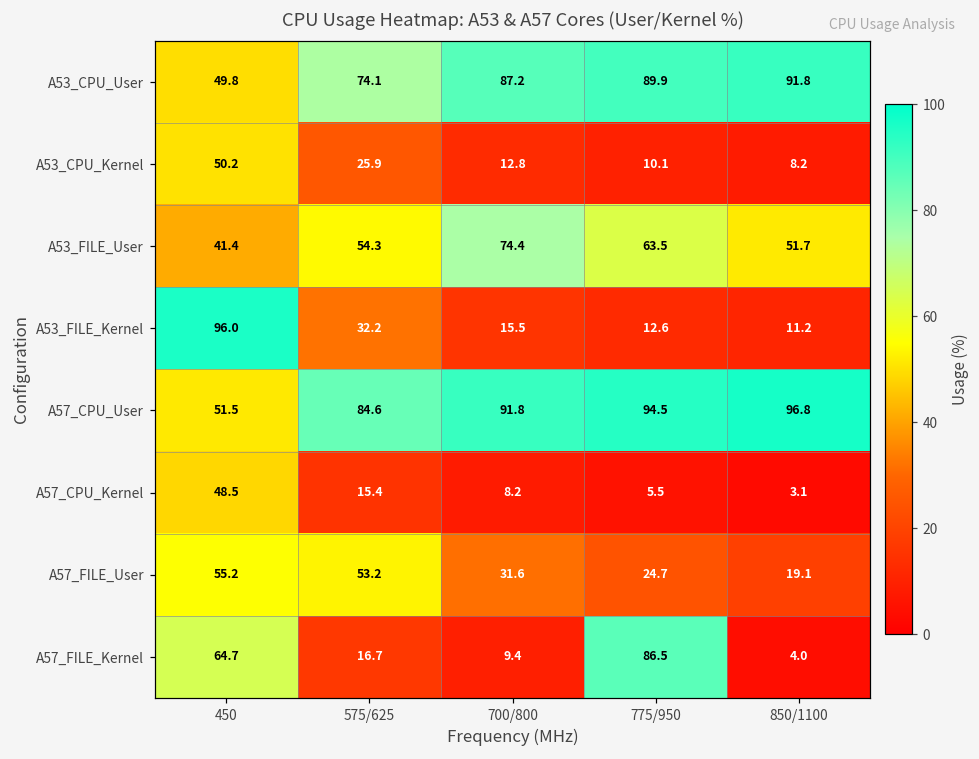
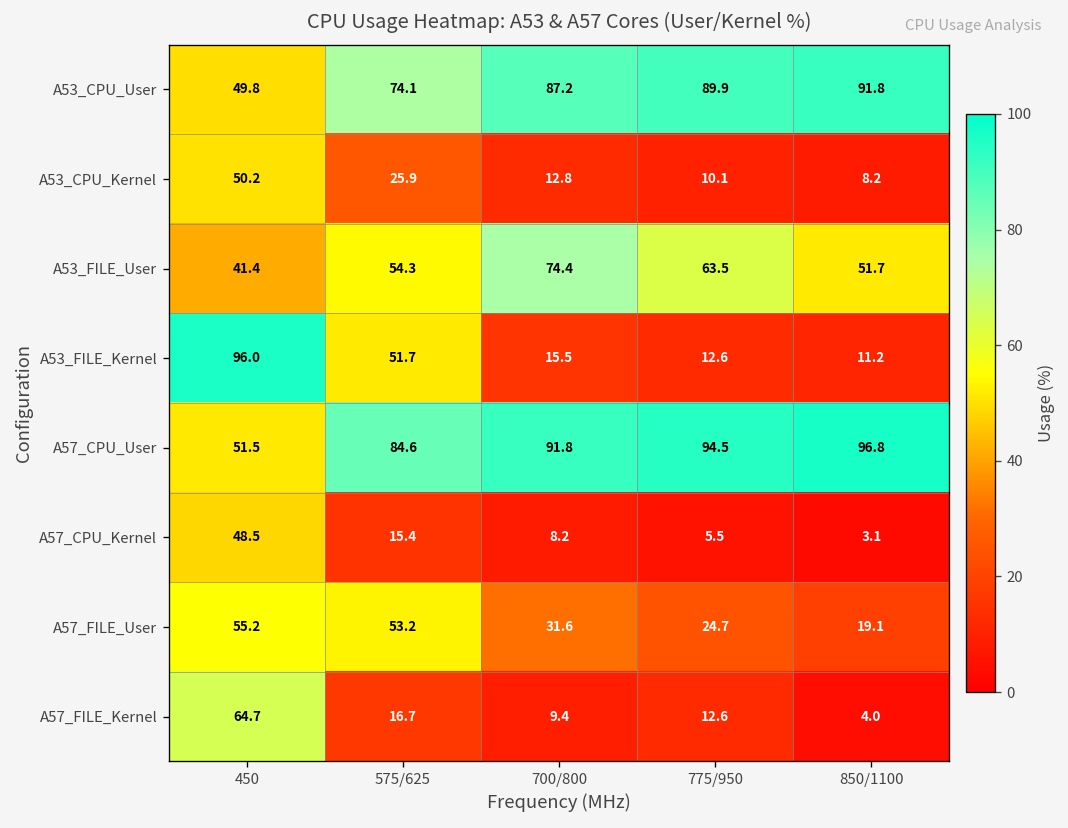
A53_FILE_Kernel, 575/625: 32.2 -> 51.7
A57_FILE_Kernel, 775/950: 86.5 -> 12.6
